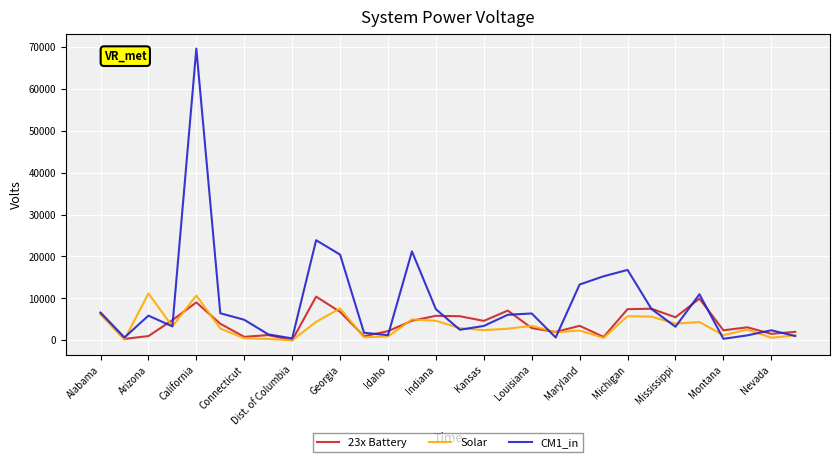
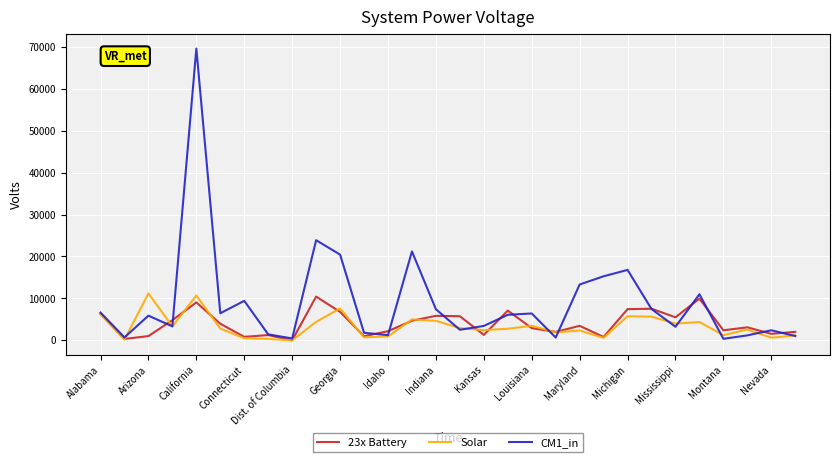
CM1_in, Connecticut: 5000 -> 9000
23x Battery, Kansas: 5000 -> 1000
